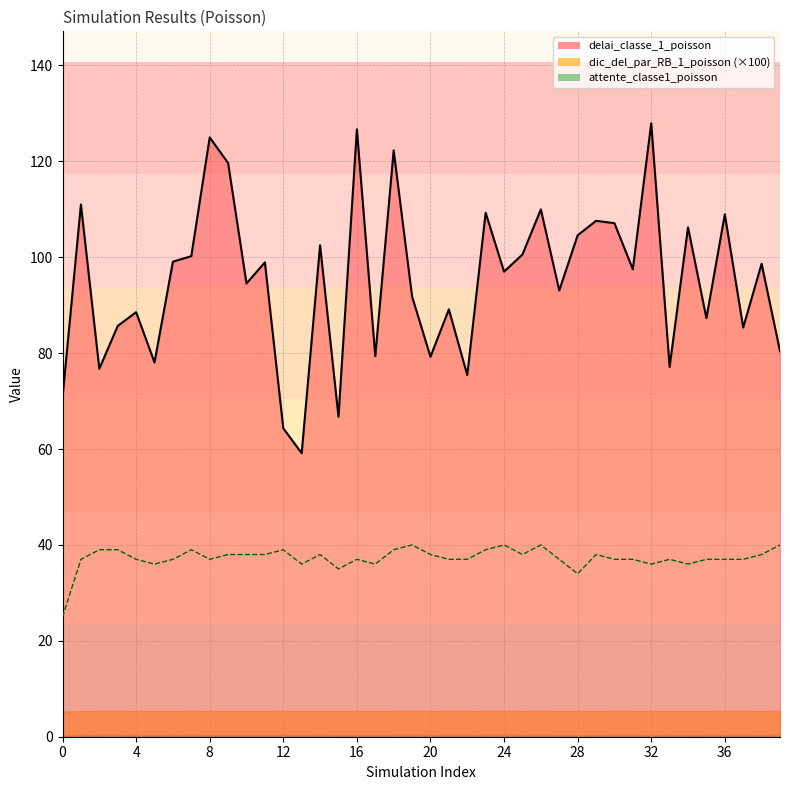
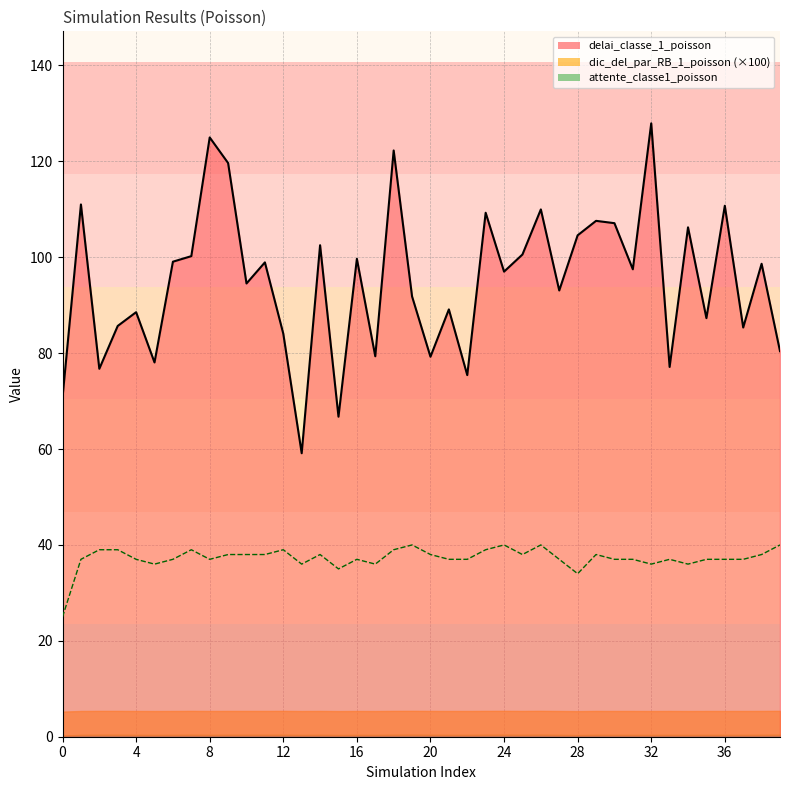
delai_classe_1_poisson, 12: 64 -> 84
delai_classe_1_poisson, 16: 127 -> 100
delai_classe_1_poisson, 36: 109 -> 111
